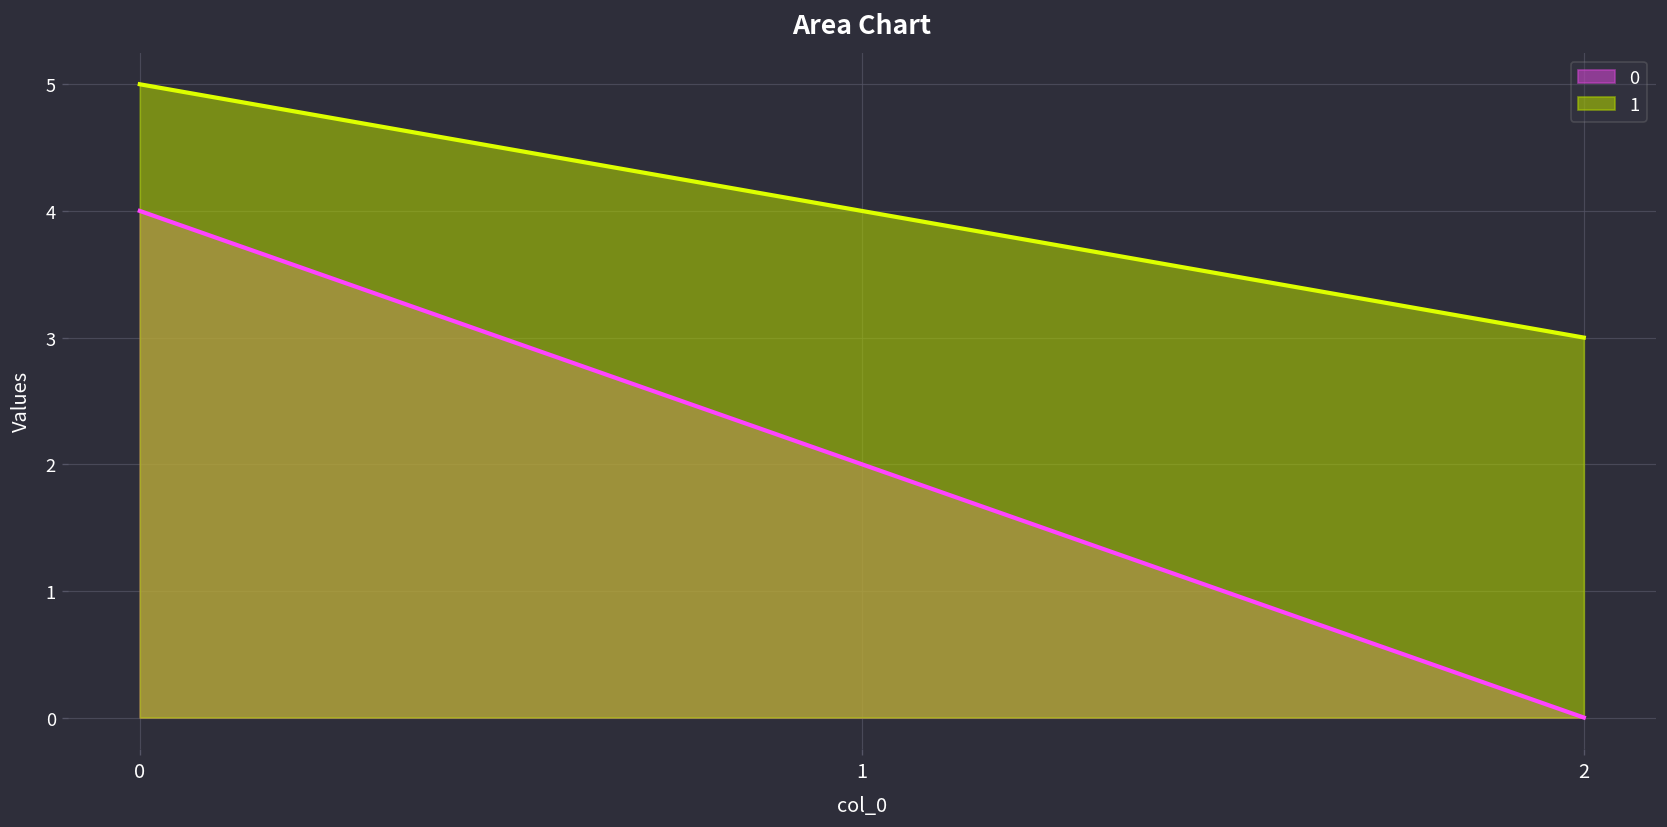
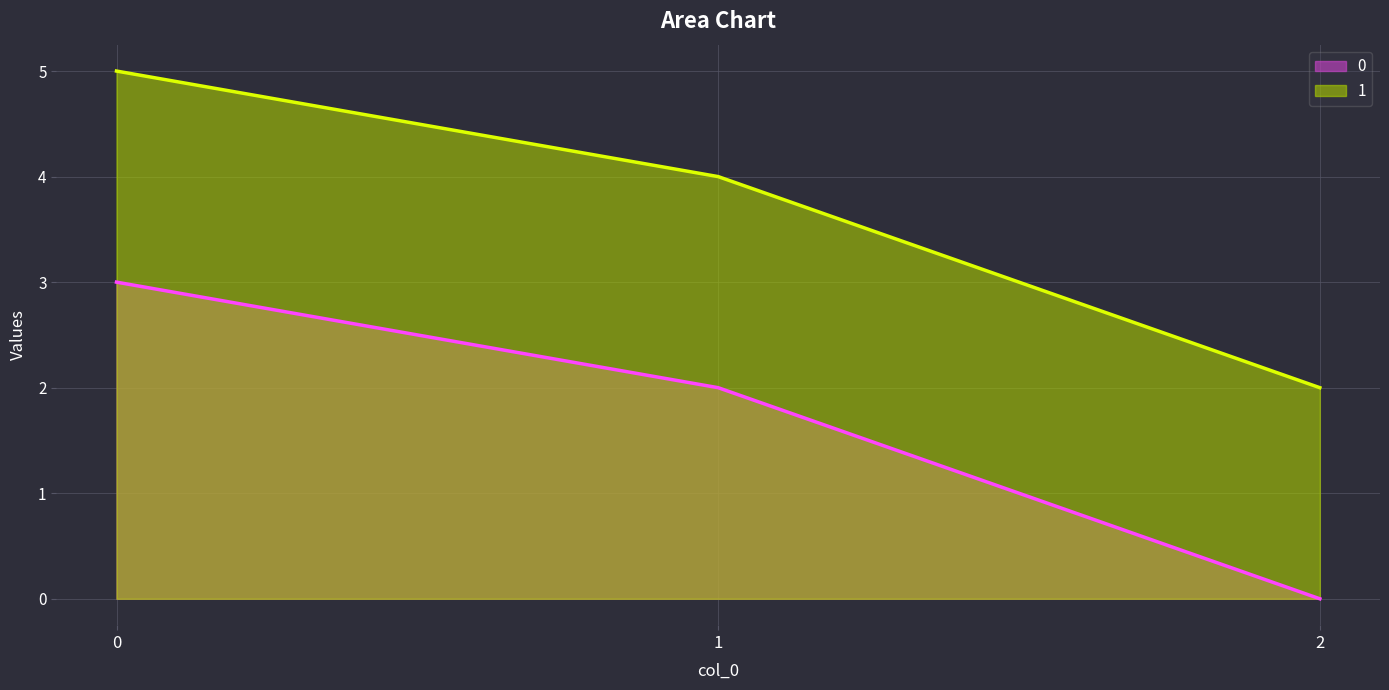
0, 0: 4 -> 3
1, 2: 3 -> 2
